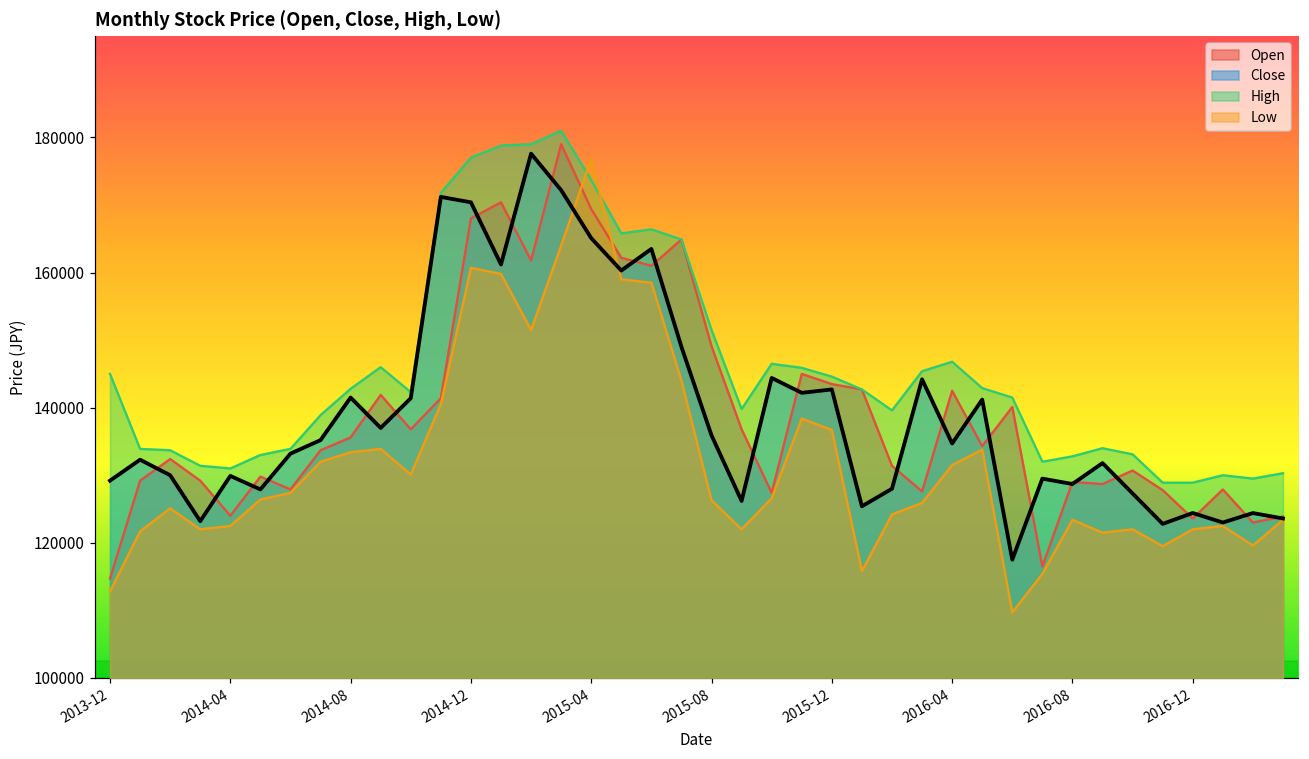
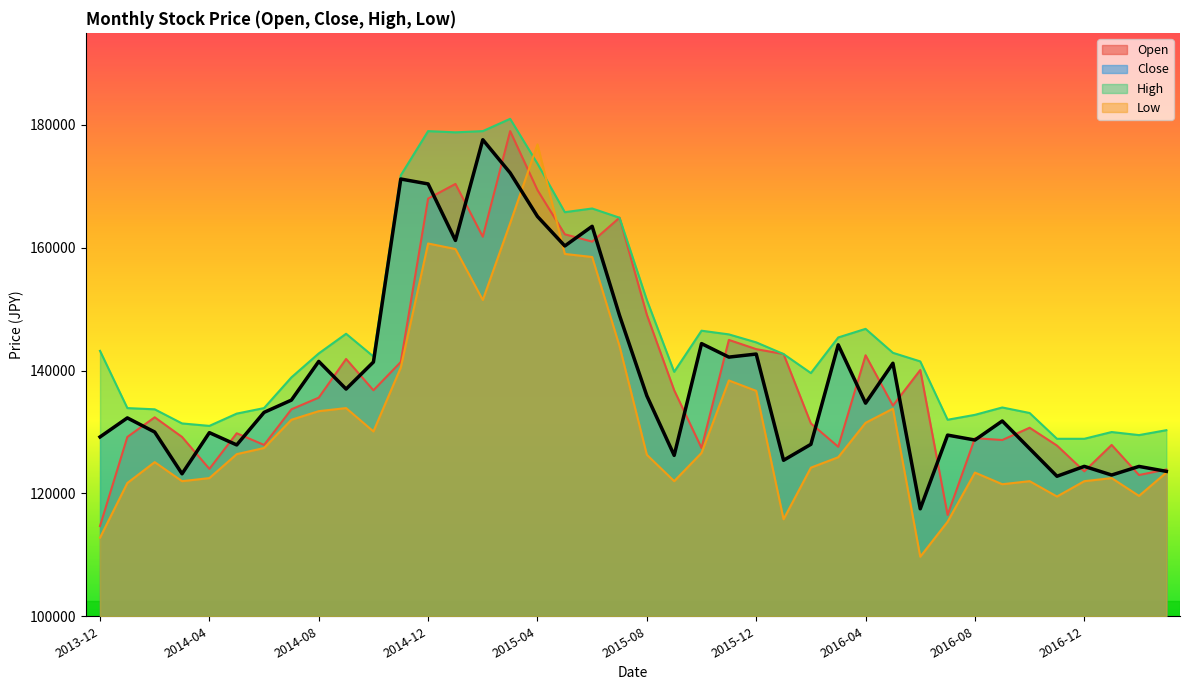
High, 2013-12: 145000 -> 143000
High, 2014-12: 177000 -> 179000
